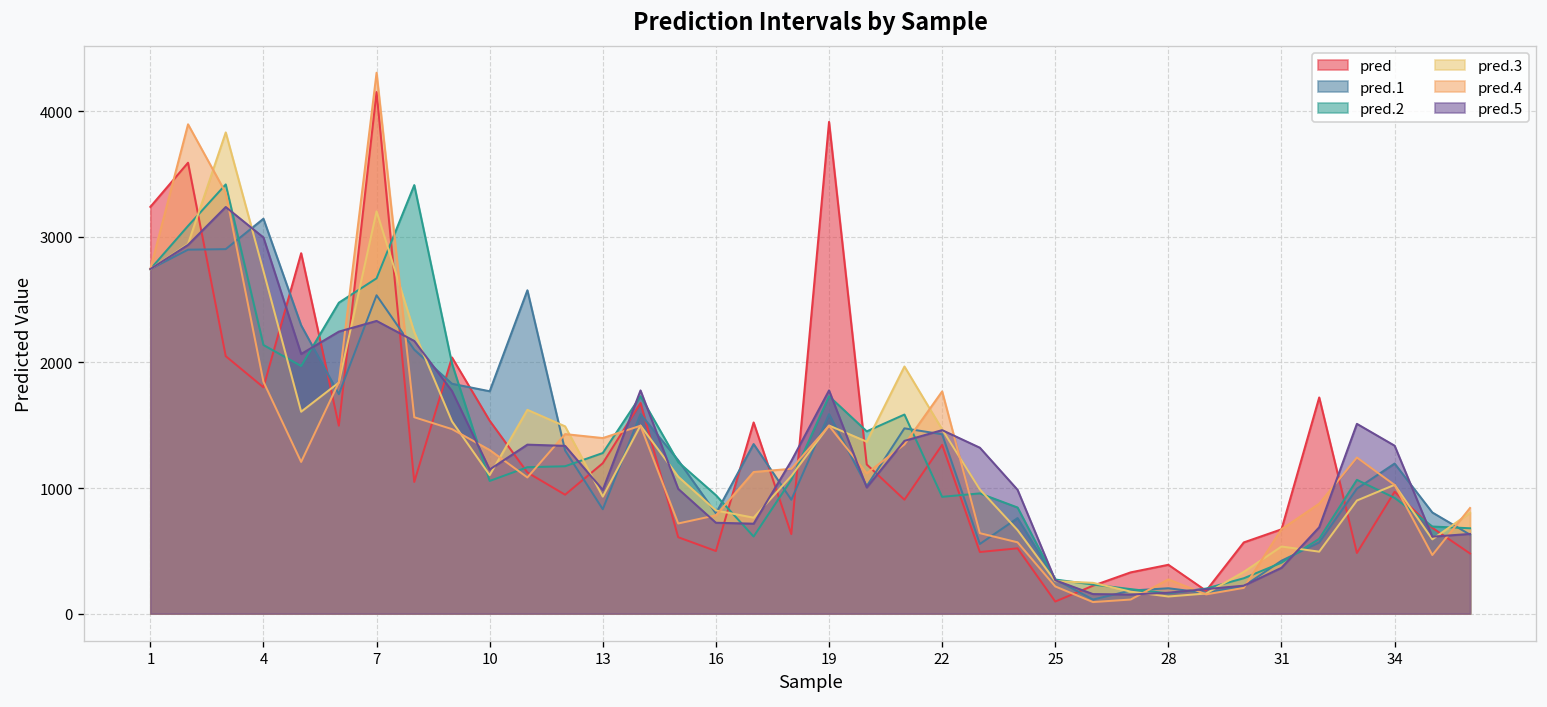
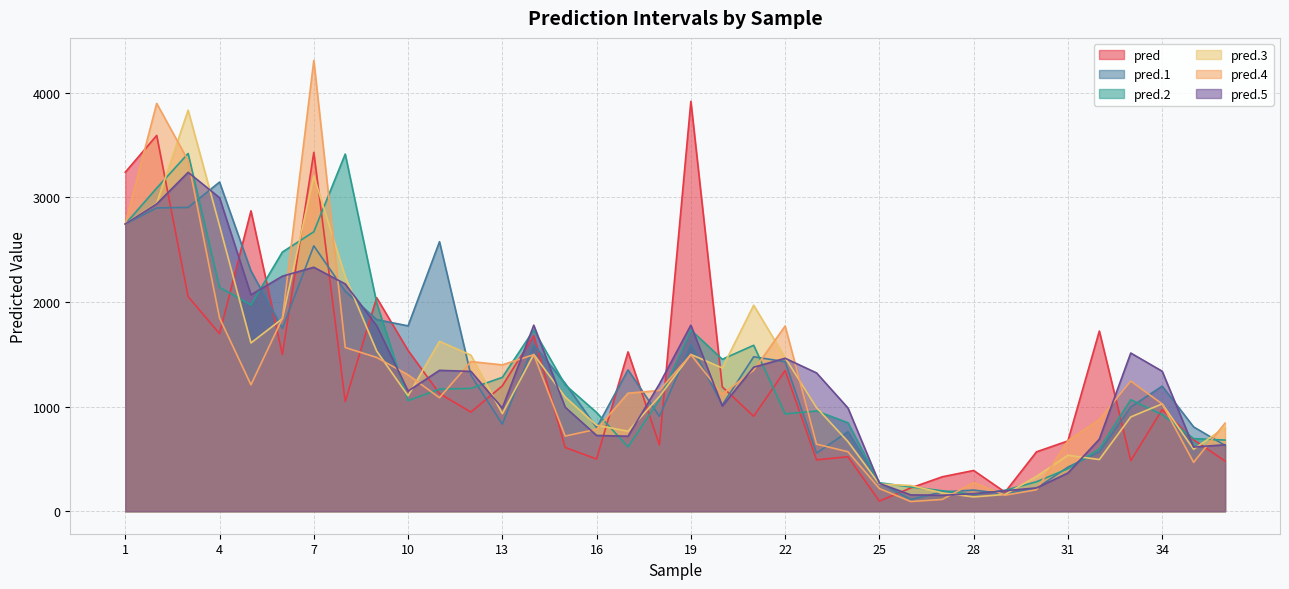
pred, 4: 1800 -> 1700
pred, 7: 4150 -> 3430
